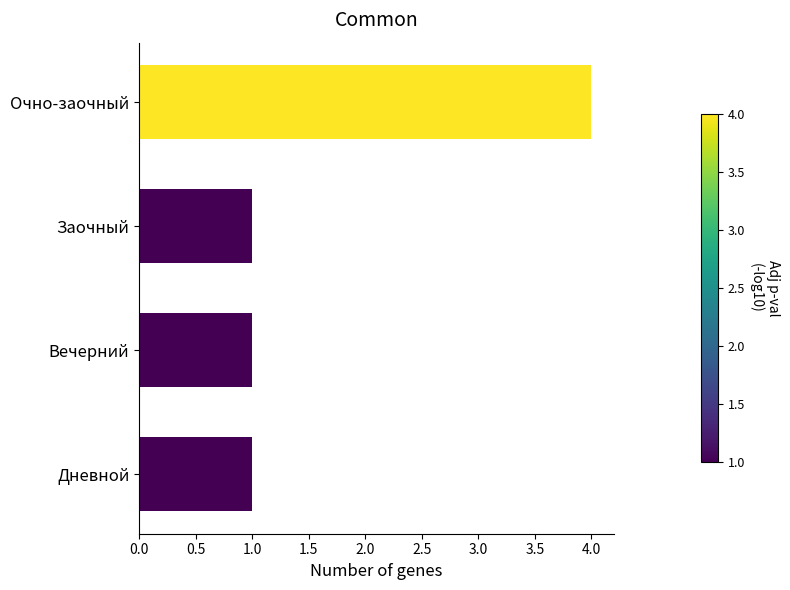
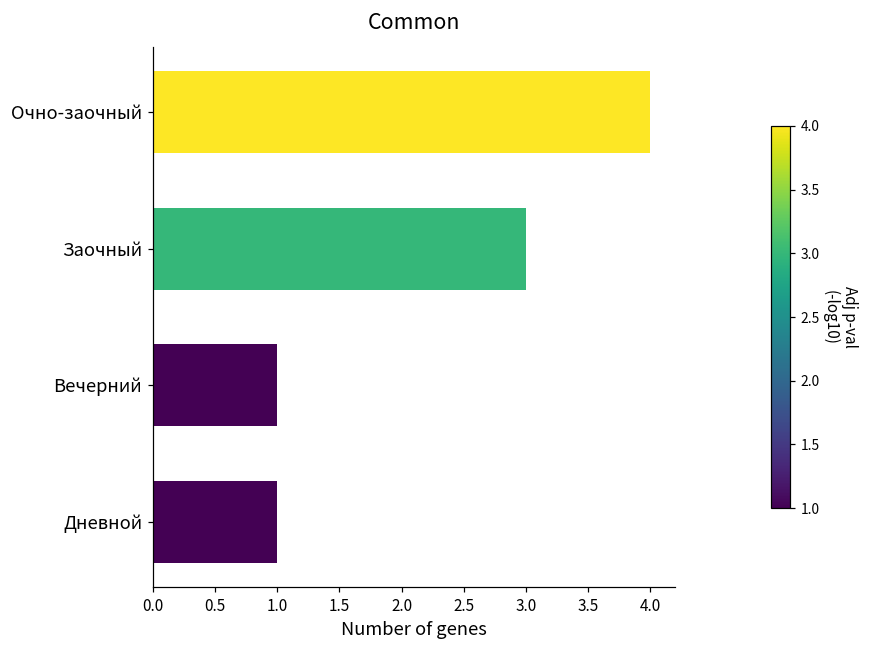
Заочный: 1 -> 3
